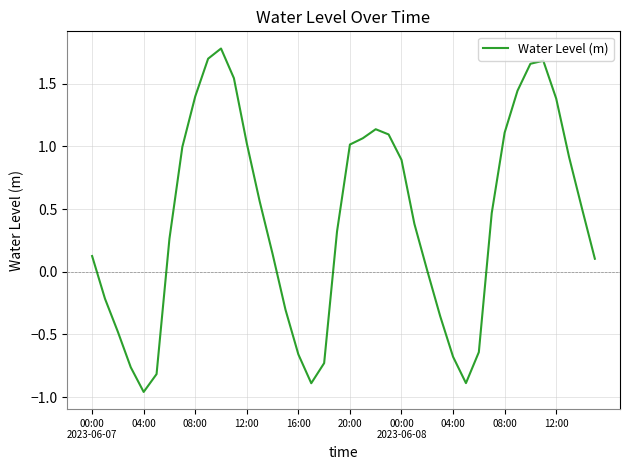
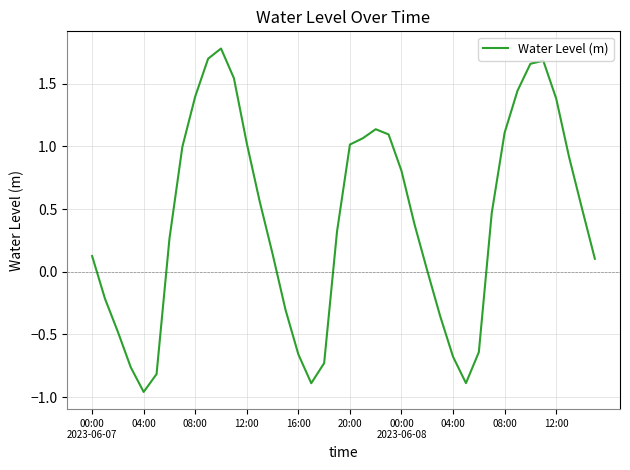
00:00 2023-06-08: 0.89 -> 0.80
